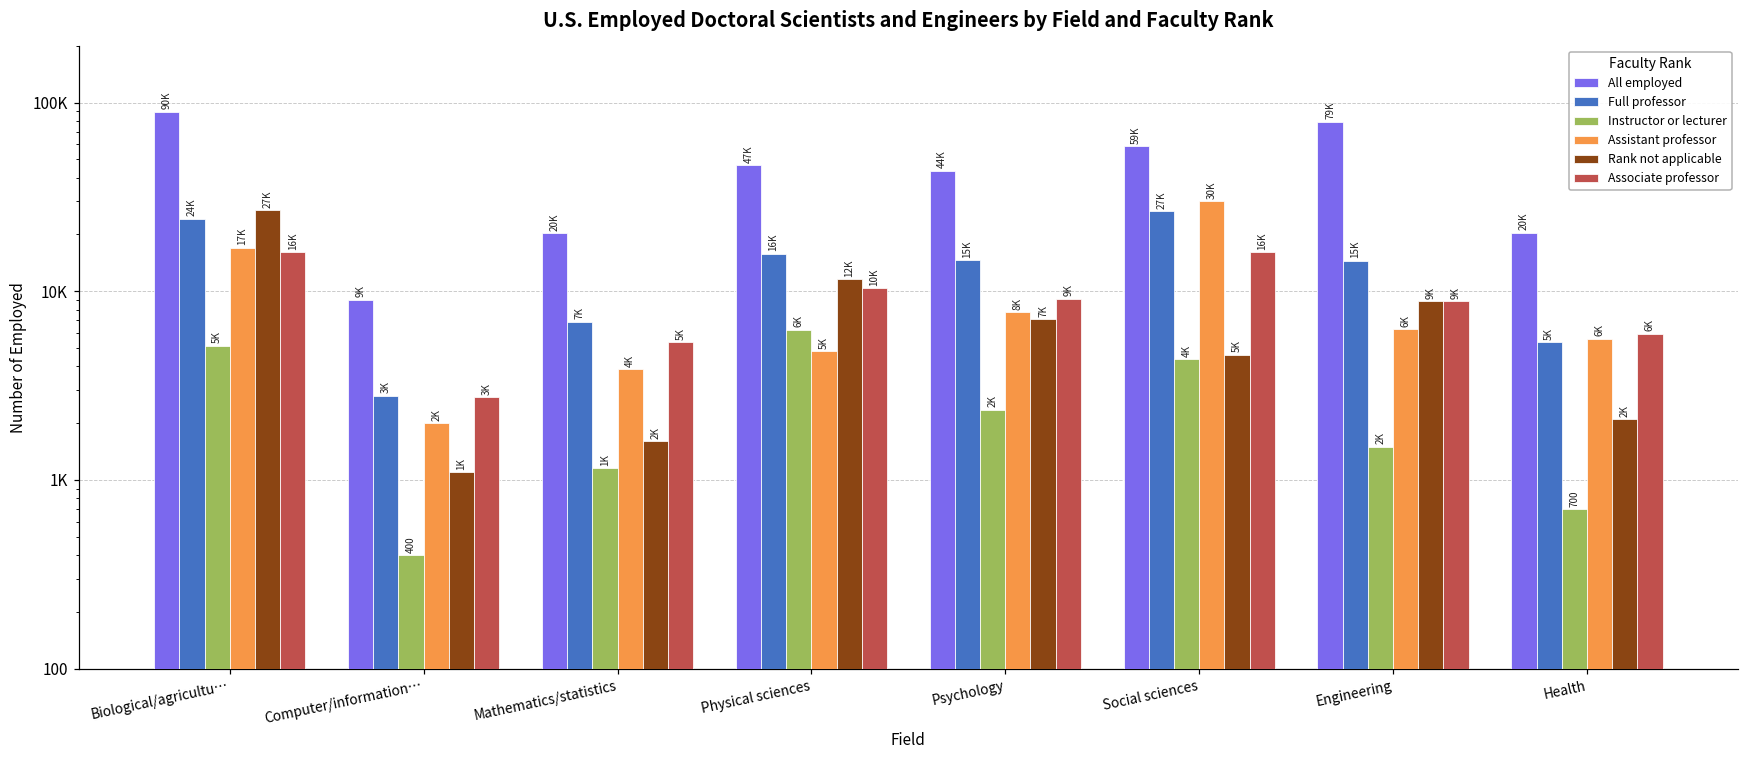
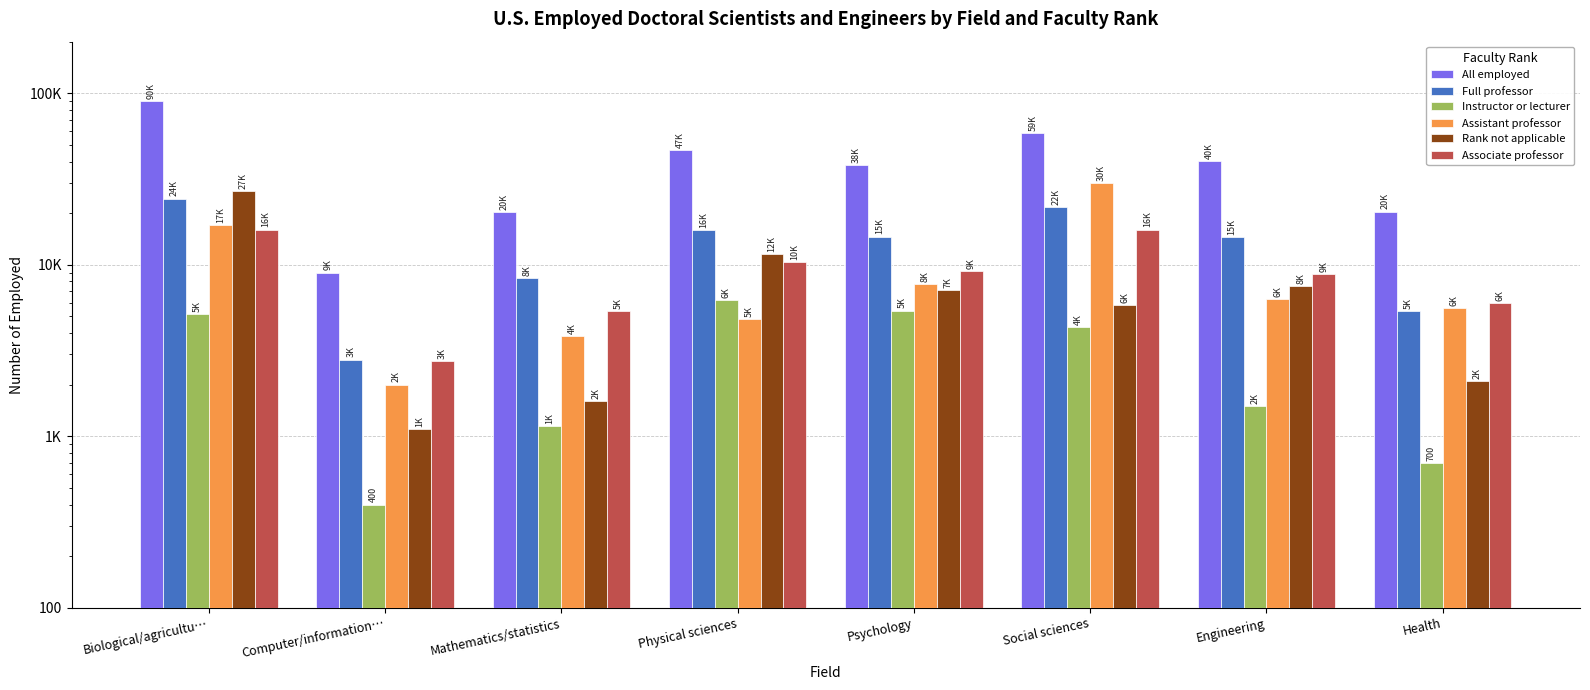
Full professor, Mathematics/statistics: 7K -> 8K
All employed, Psychology: 44K -> 38K
Instructor or lecturer, Psychology: 2K -> 5K
Full professor, Social sciences: 27K -> 22K
Rank not applicable, Social sciences: 5K -> 6K
All employed, Engineering: 79K -> 40K
Rank not applicable, Engineering: 9K -> 8K
